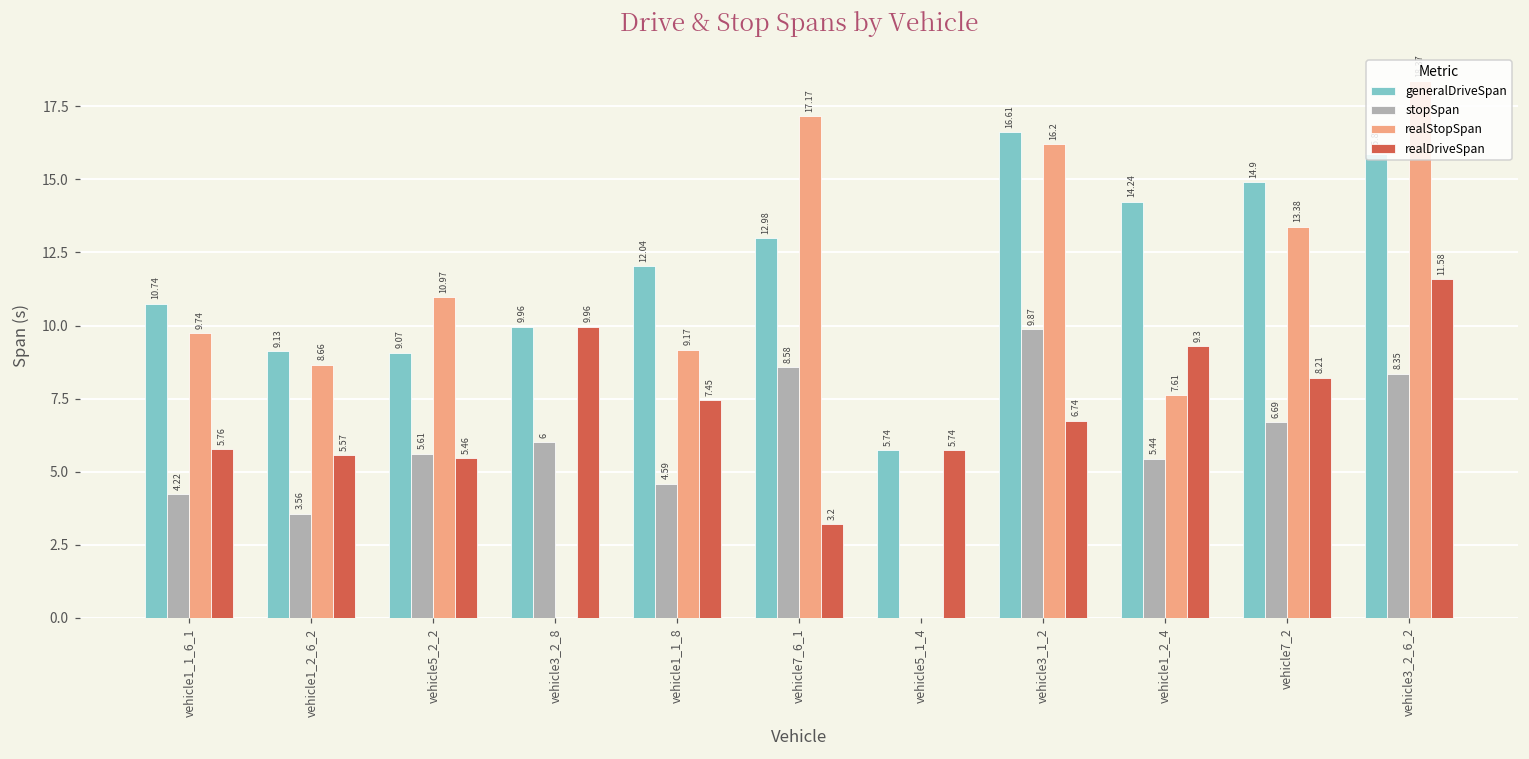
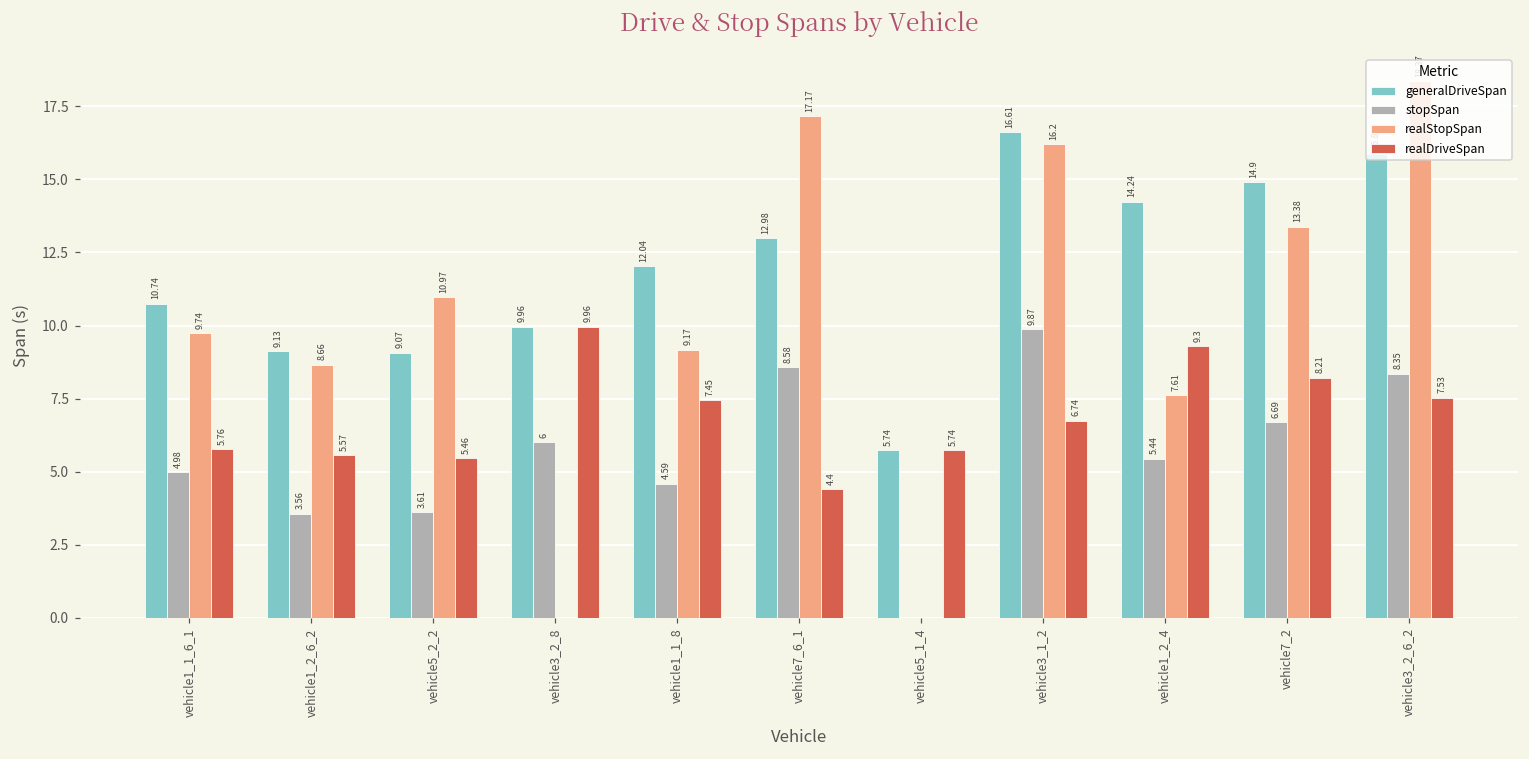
stopSpan, vehicle1_1_6_1: 4.22 -> 4.98
stopSpan, vehicle5_2_2: 5.61 -> 3.61
realDriveSpan, vehicle7_6_1: 3.2 -> 4.4
realDriveSpan, vehicle3_2_6_2: 11.58 -> 7.53
